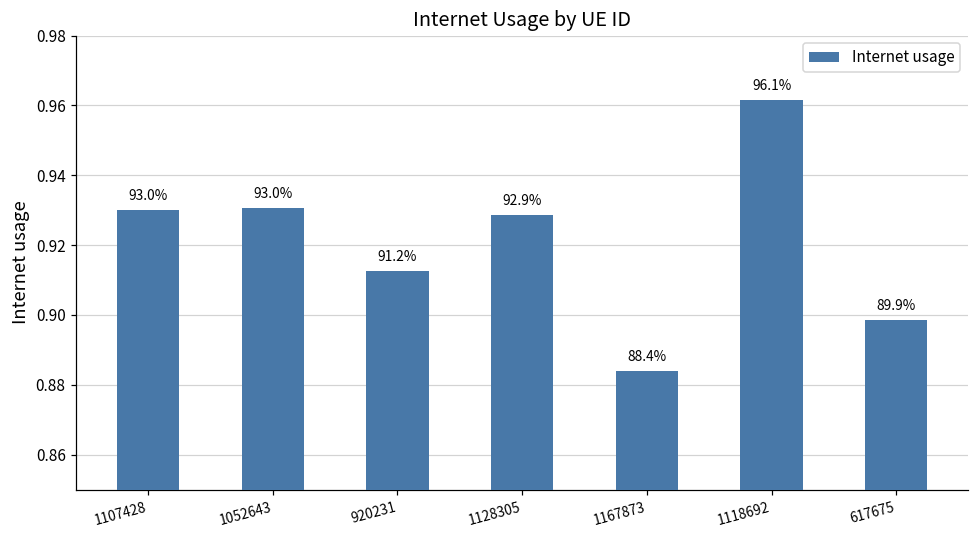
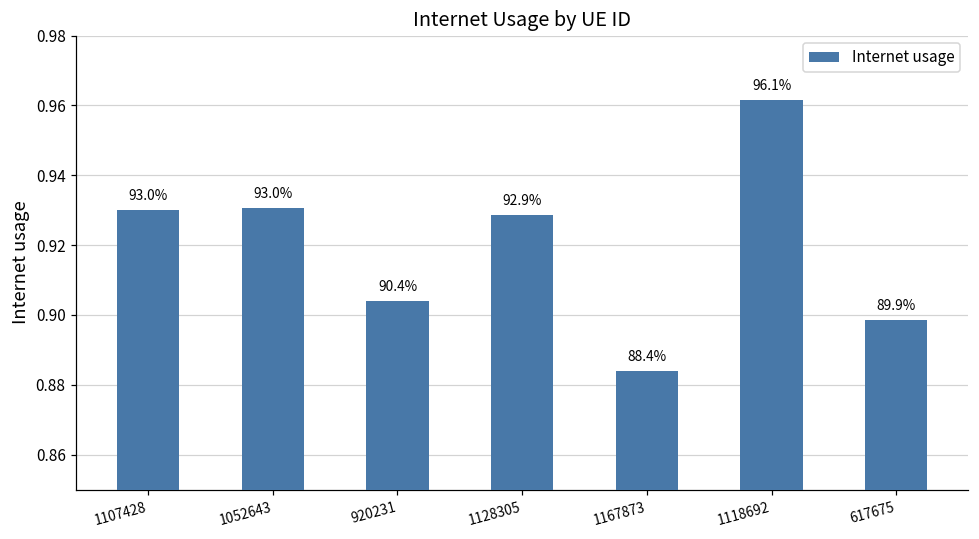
920231: 91.2% -> 90.4%
